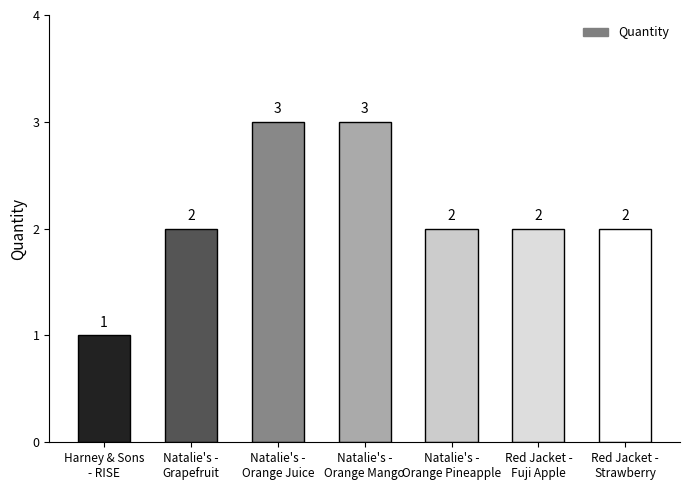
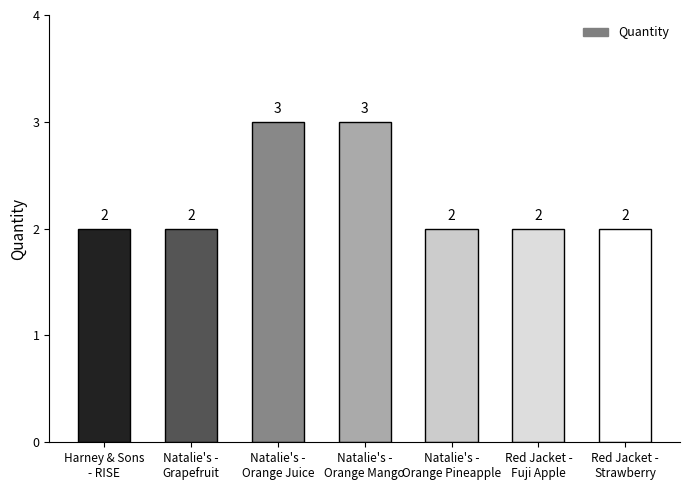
Harney & Sons - RISE: 1 -> 2
